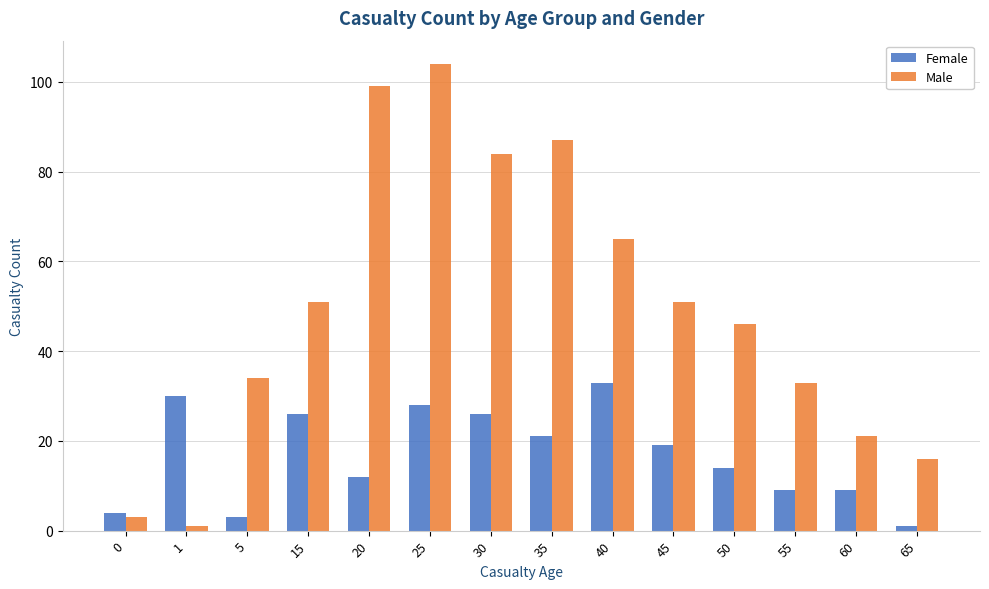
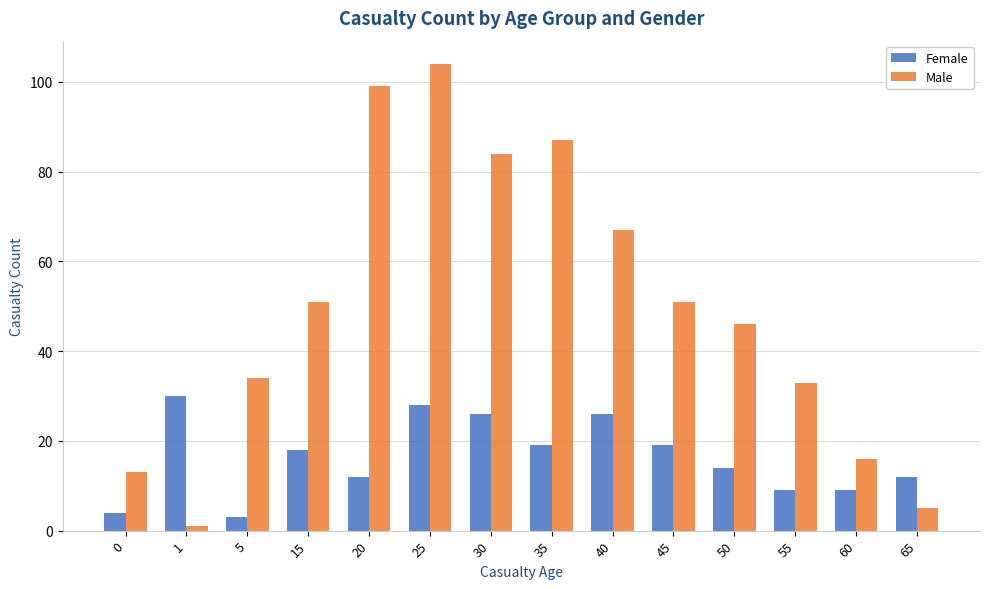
Male, 0: 3 -> 13
Female, 15: 26 -> 18
Female, 35: 21 -> 19
Female, 40: 33 -> 26
Male, 40: 65 -> 67
Male, 60: 21 -> 16
Female, 65: 1 -> 12
Male, 65: 16 -> 5
